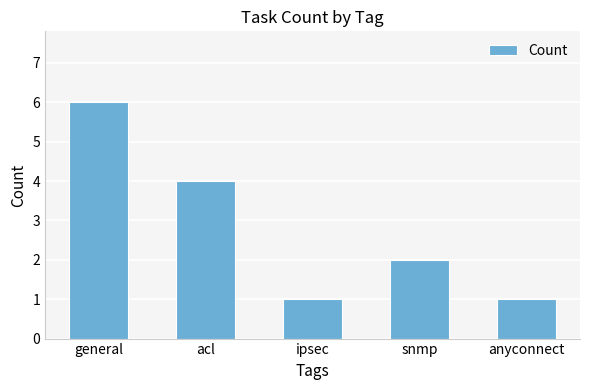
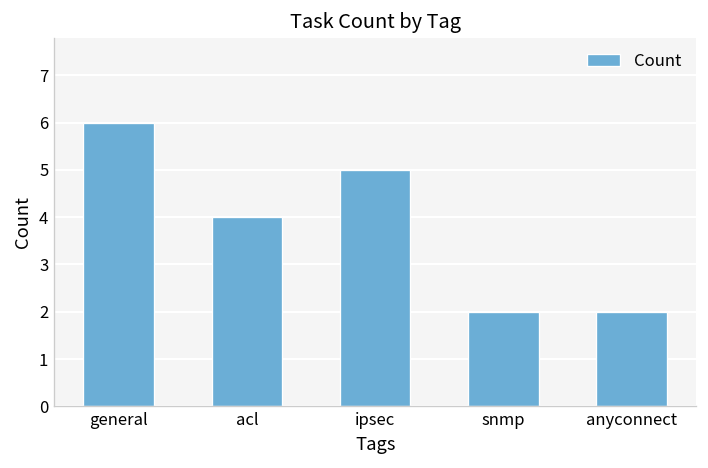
ipsec: 1 -> 5
anyconnect: 1 -> 2
